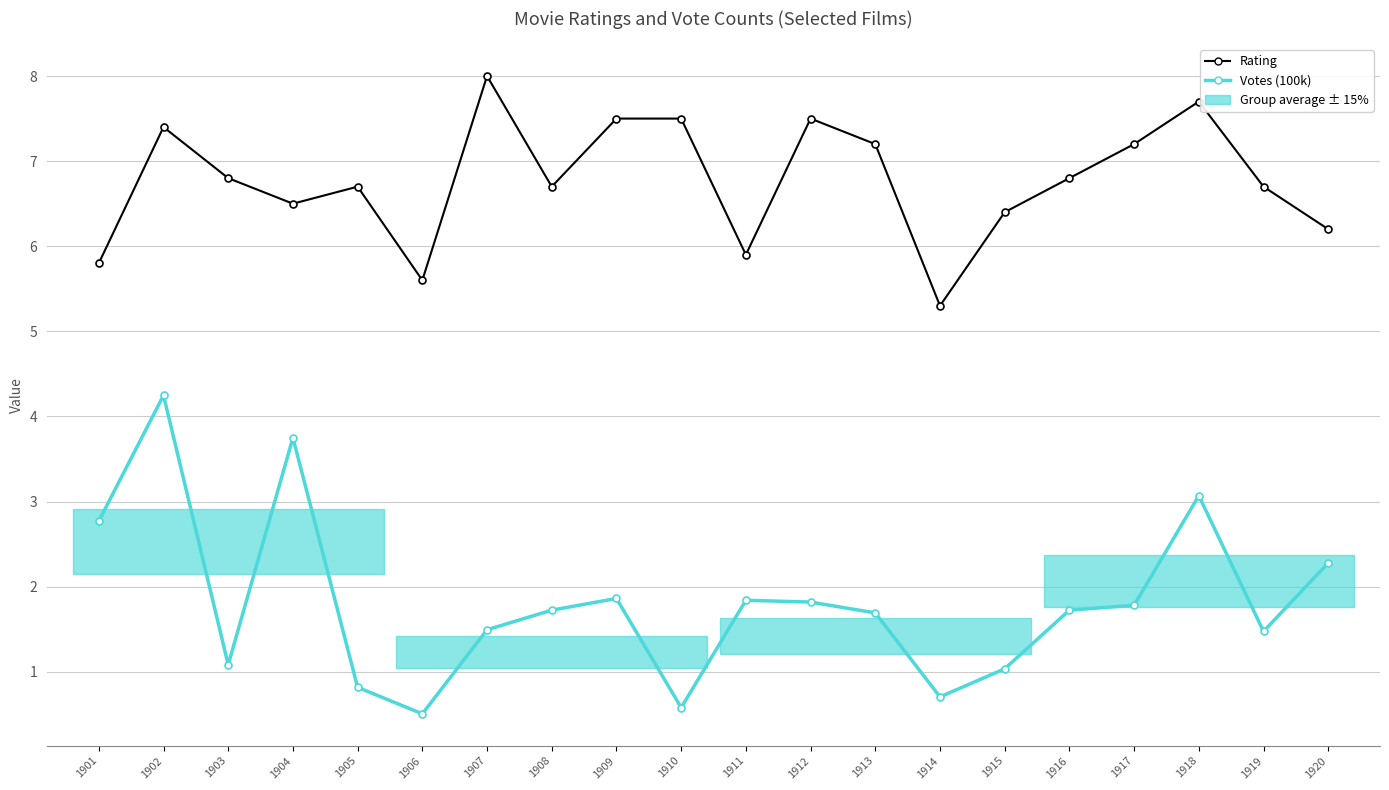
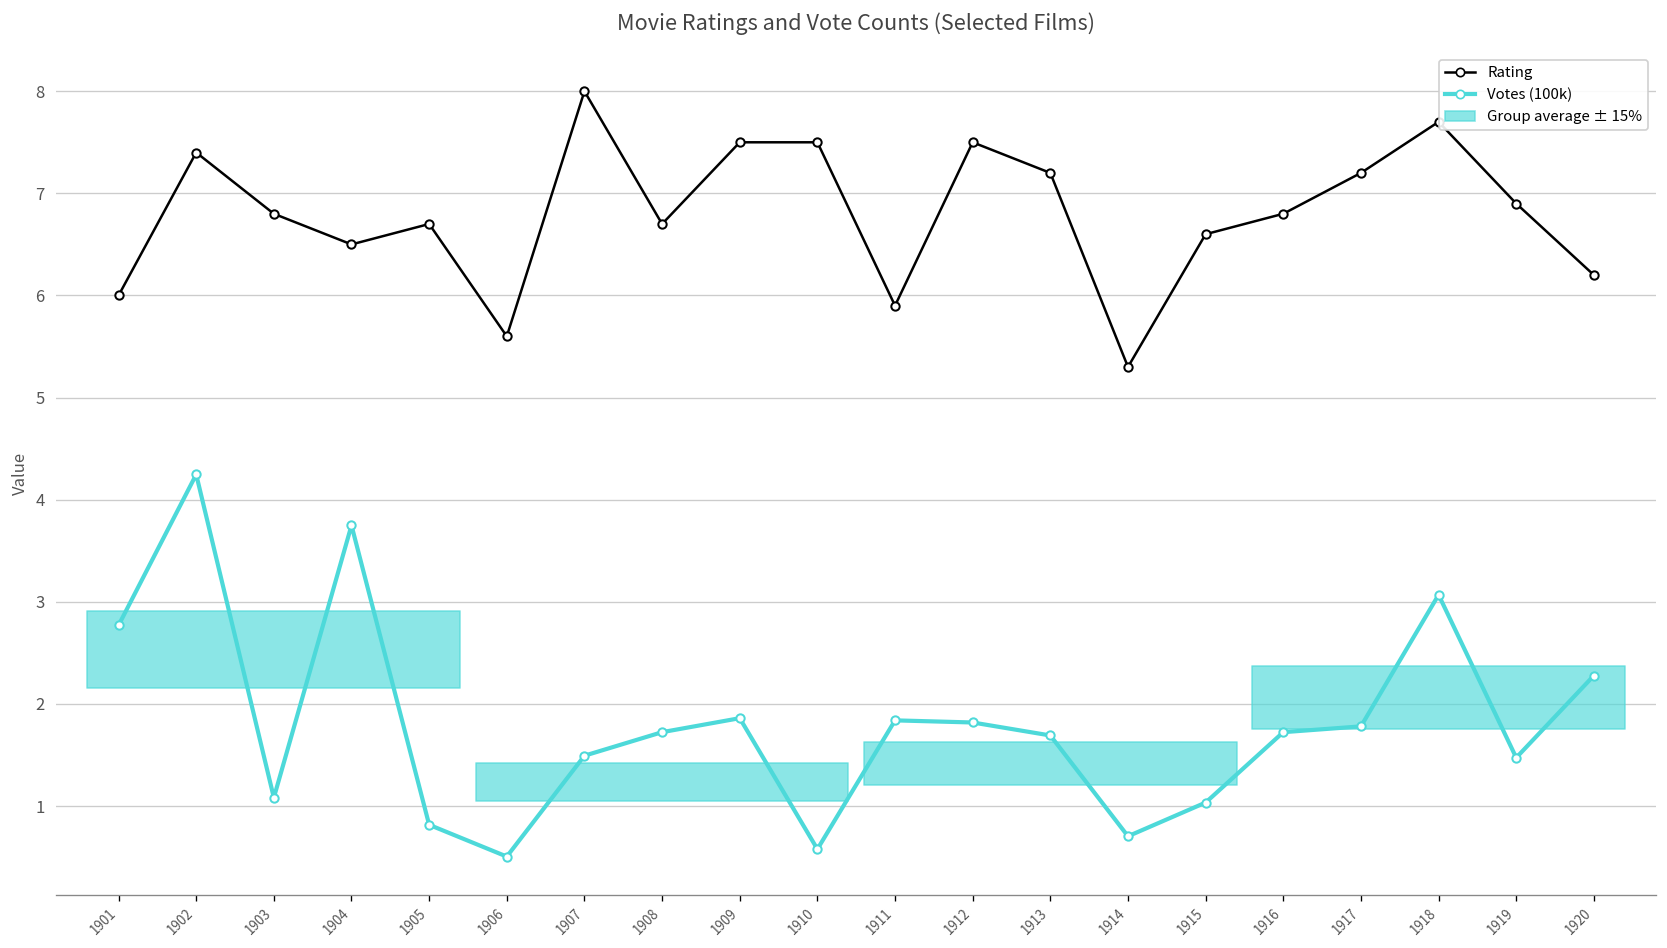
Rating, 1901: 5.8 -> 6.0
Rating, 1915: 6.4 -> 6.6
Rating, 1919: 6.7 -> 6.9
